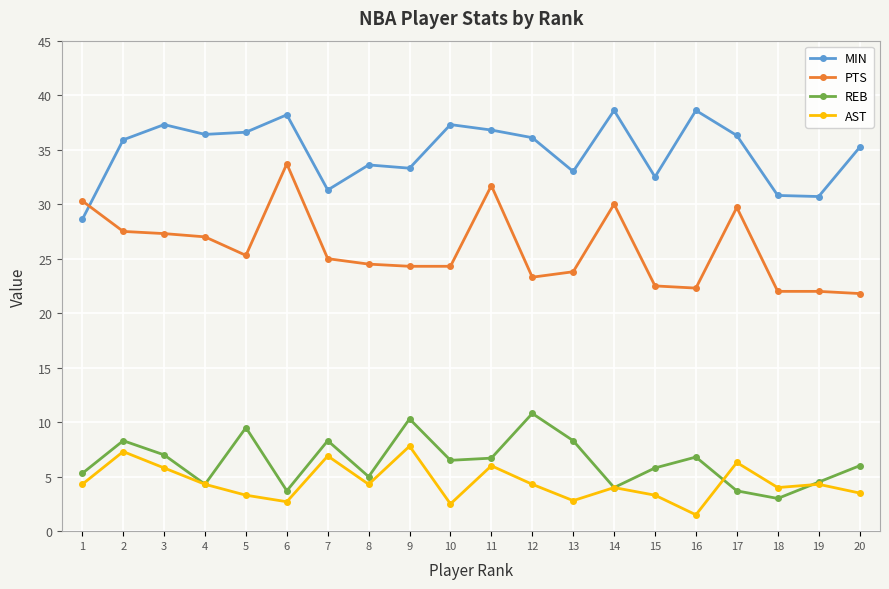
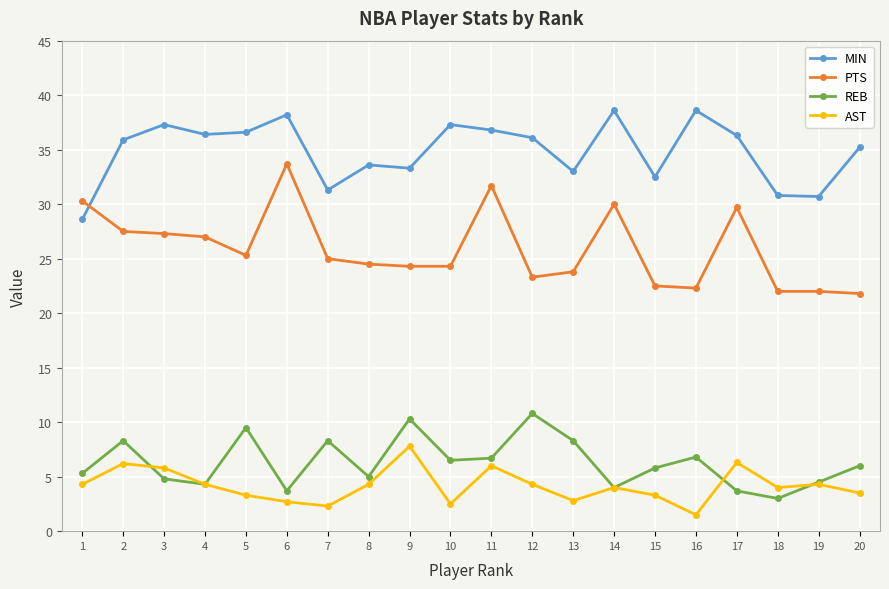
AST, 2: 7.3 -> 6.2
REB, 3: 7.0 -> 4.8
AST, 7: 6.9 -> 2.3
